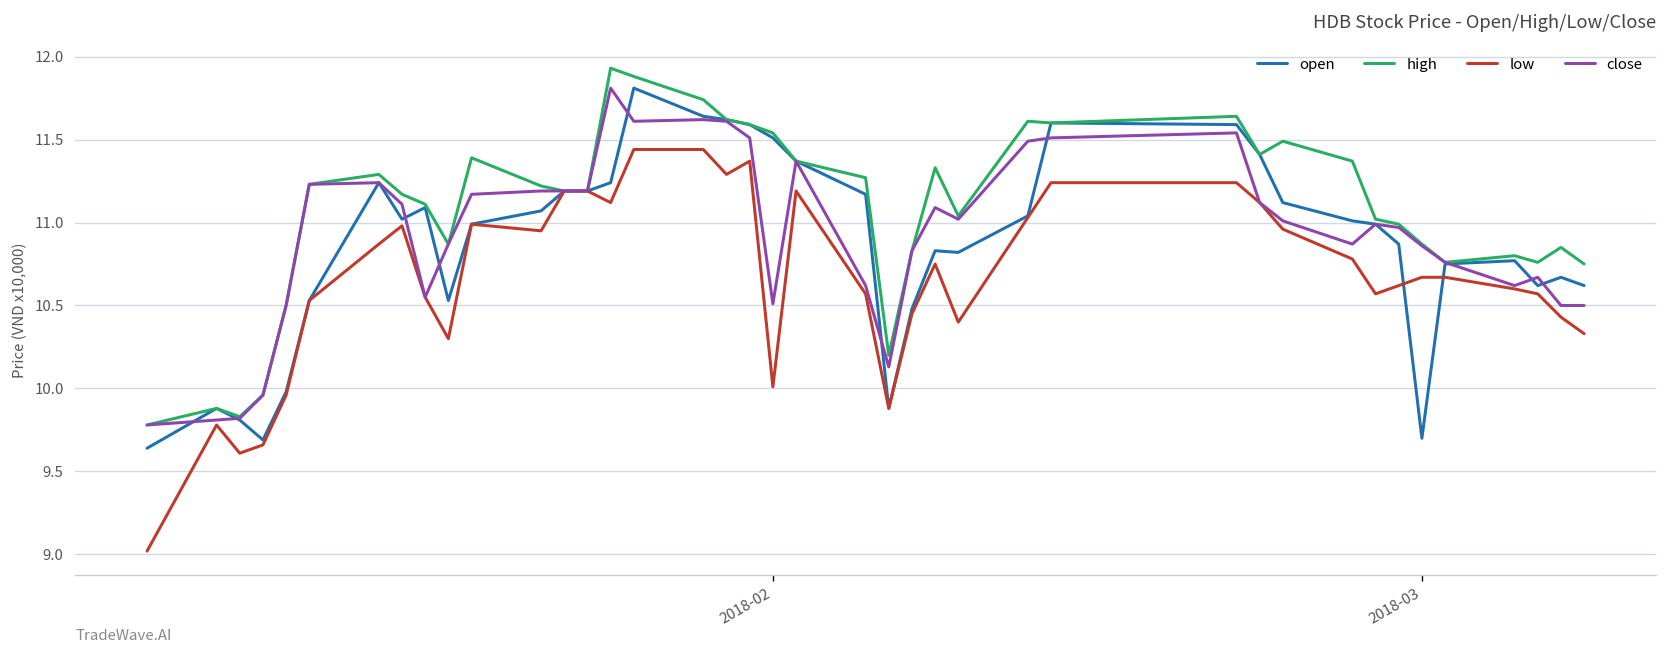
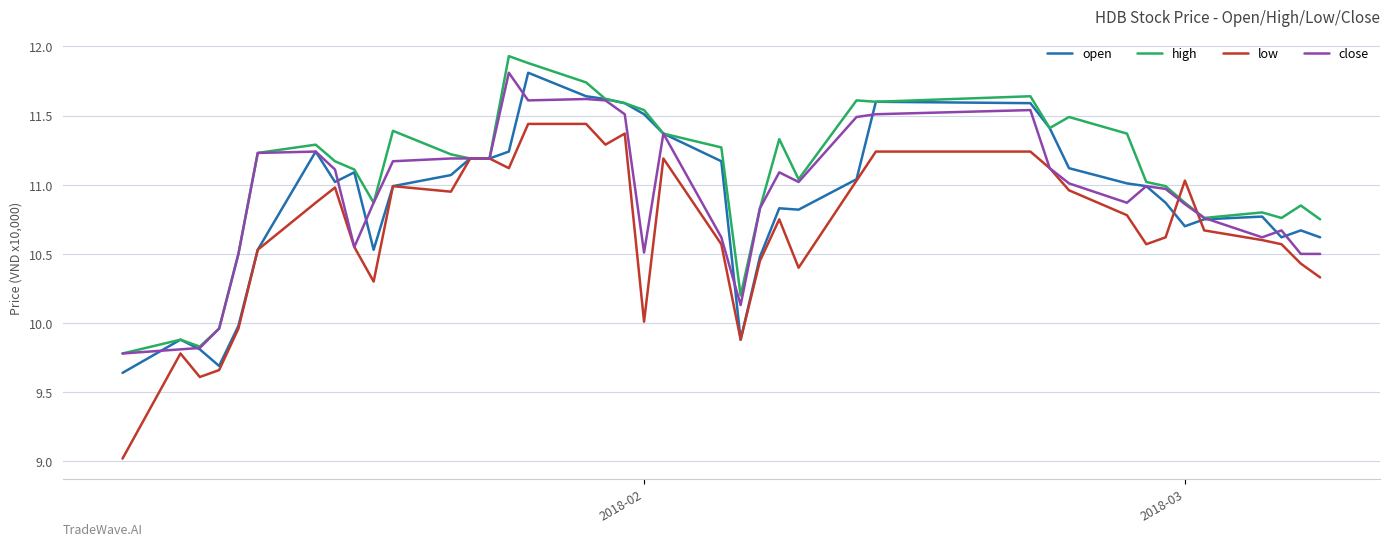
open, 2018-03: 9.7 -> 10.7
low, 2018-03: 10.67 -> 11.03
